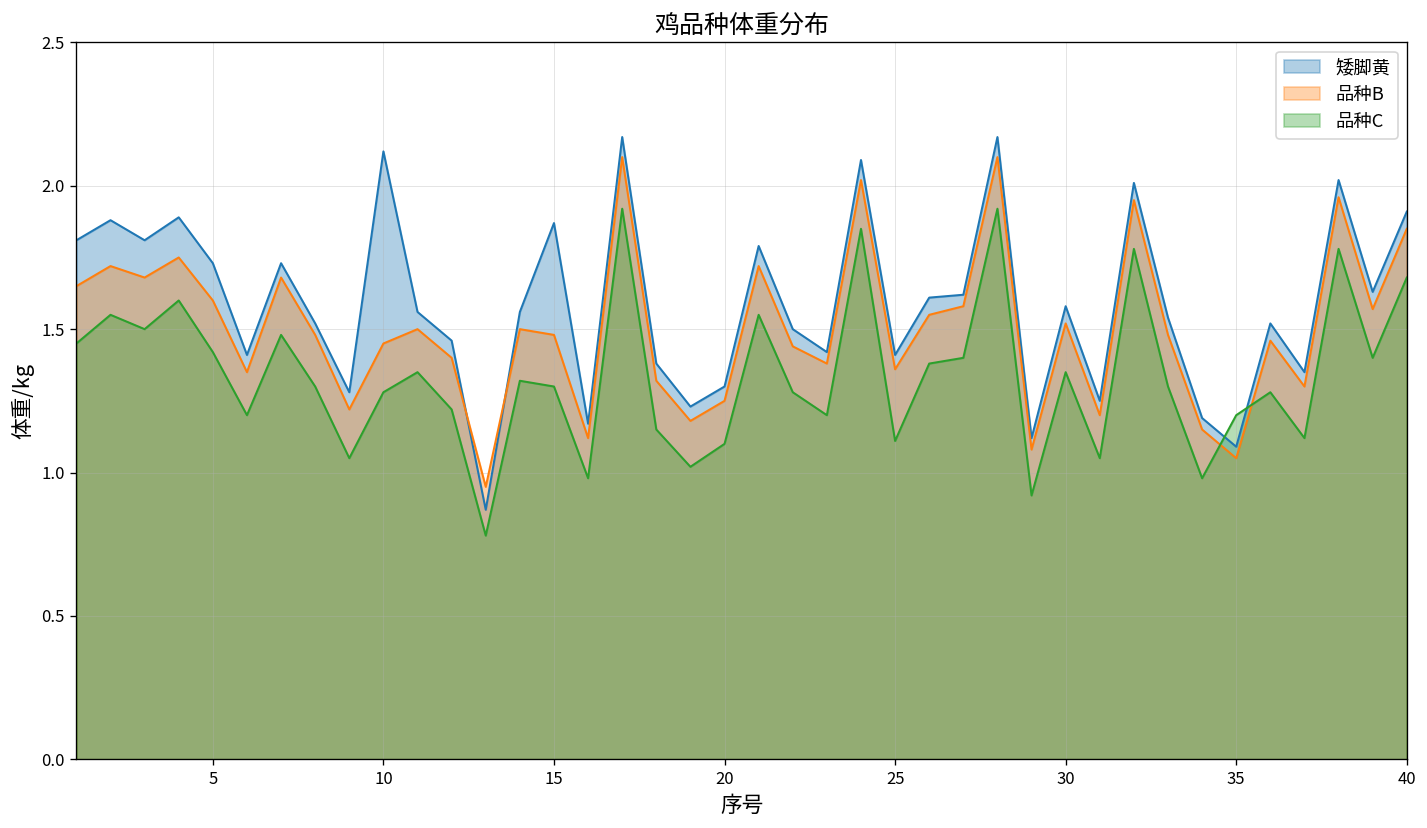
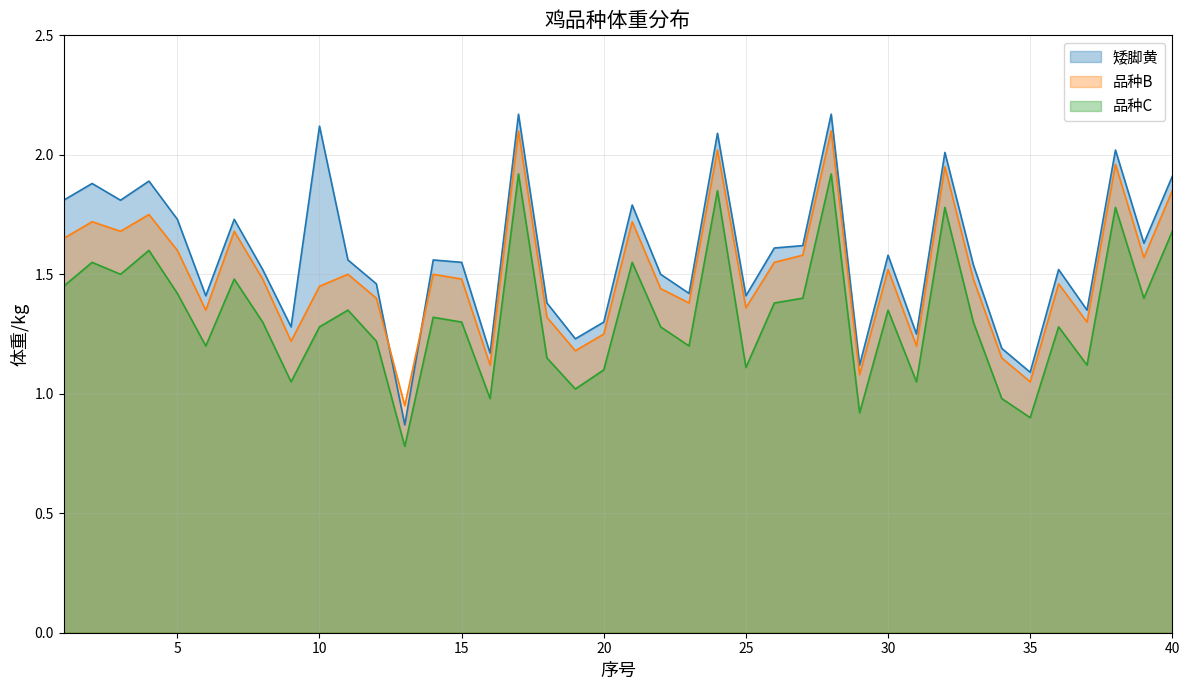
矮脚黄, 15: 1.87 -> 1.55
品种C, 35: 1.2 -> 0.9
